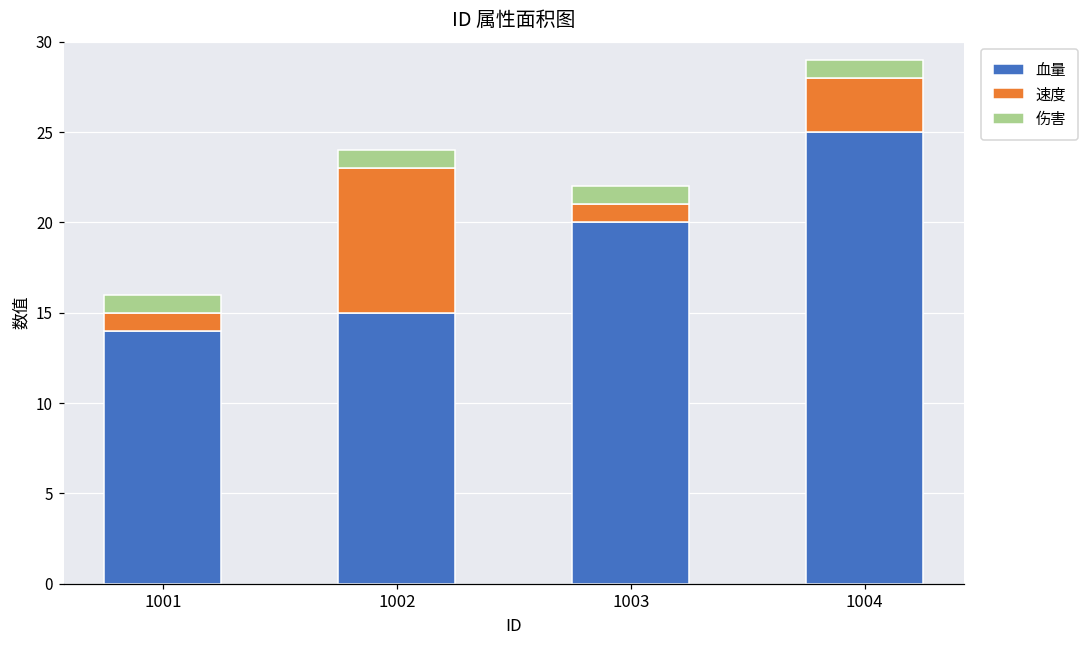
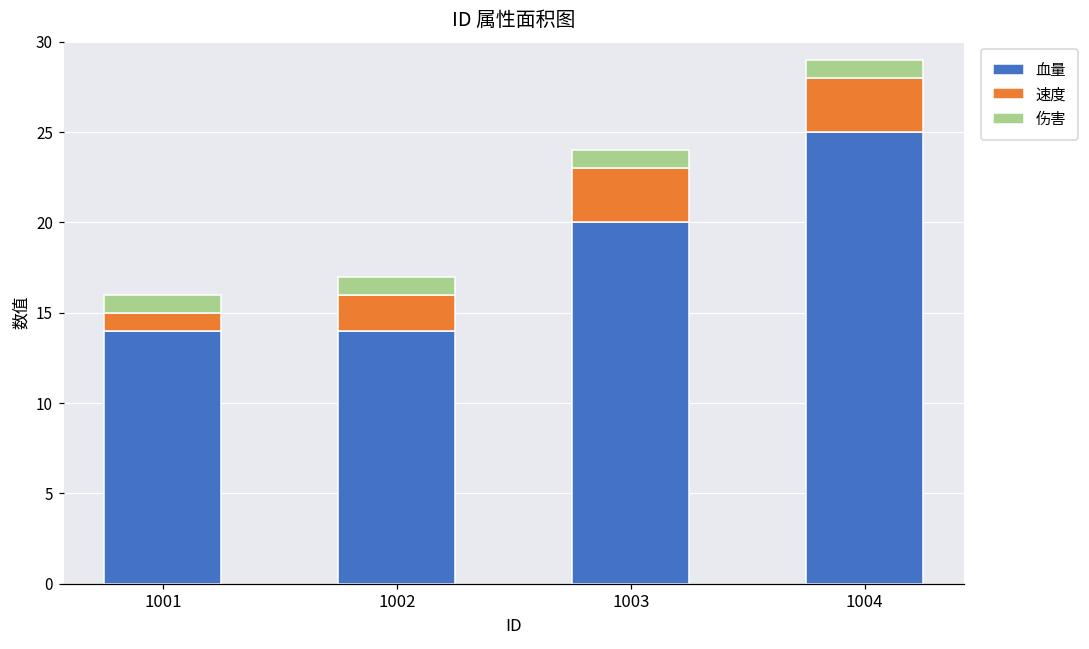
血量, 1002: 15 -> 14
速度, 1002: 8 -> 2
速度, 1003: 1 -> 3
